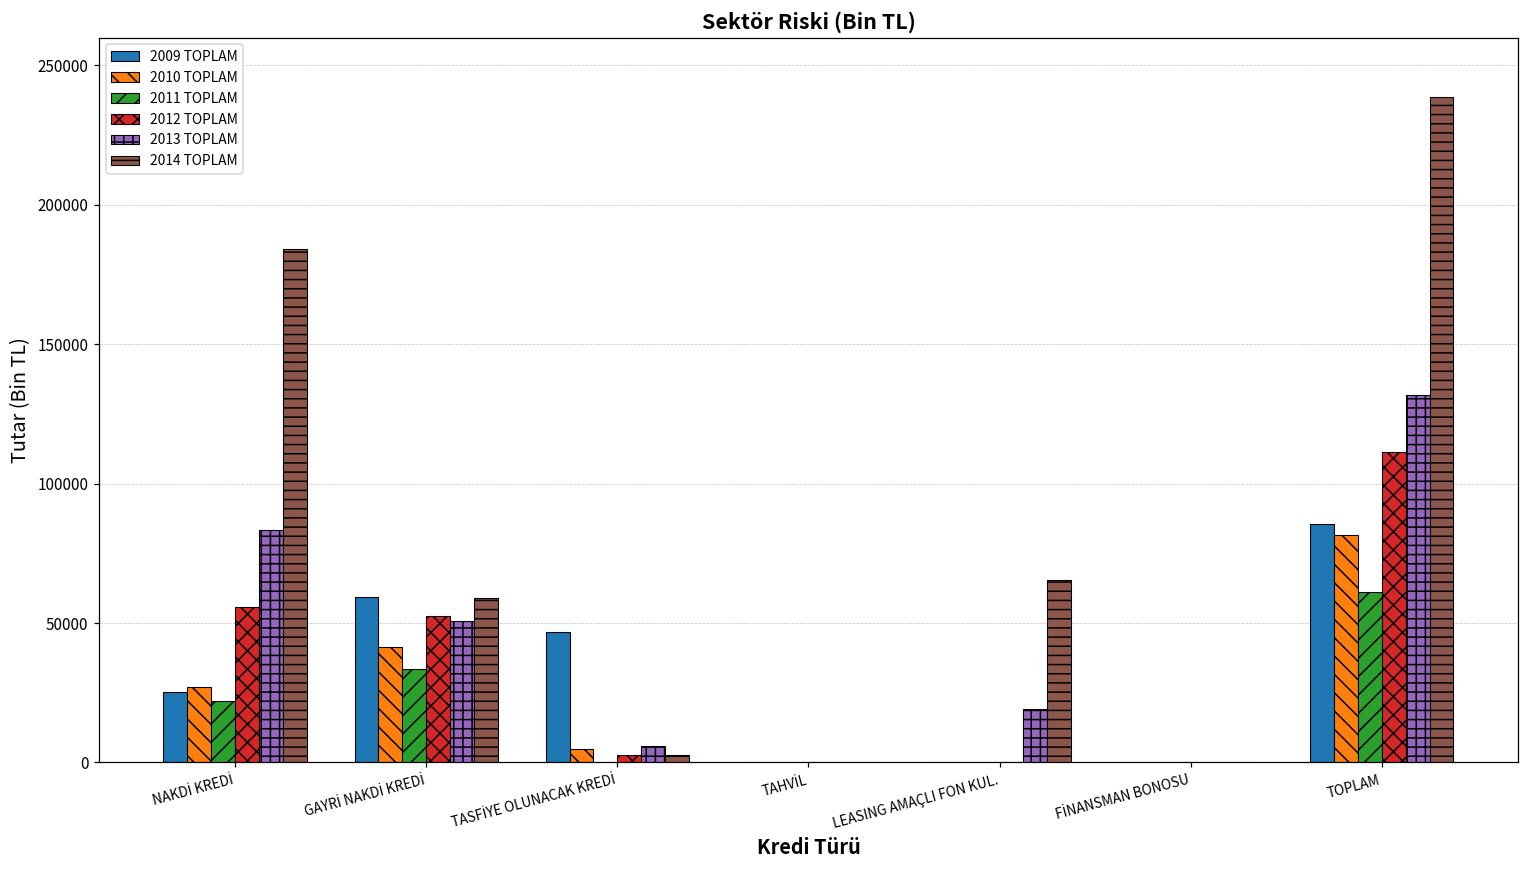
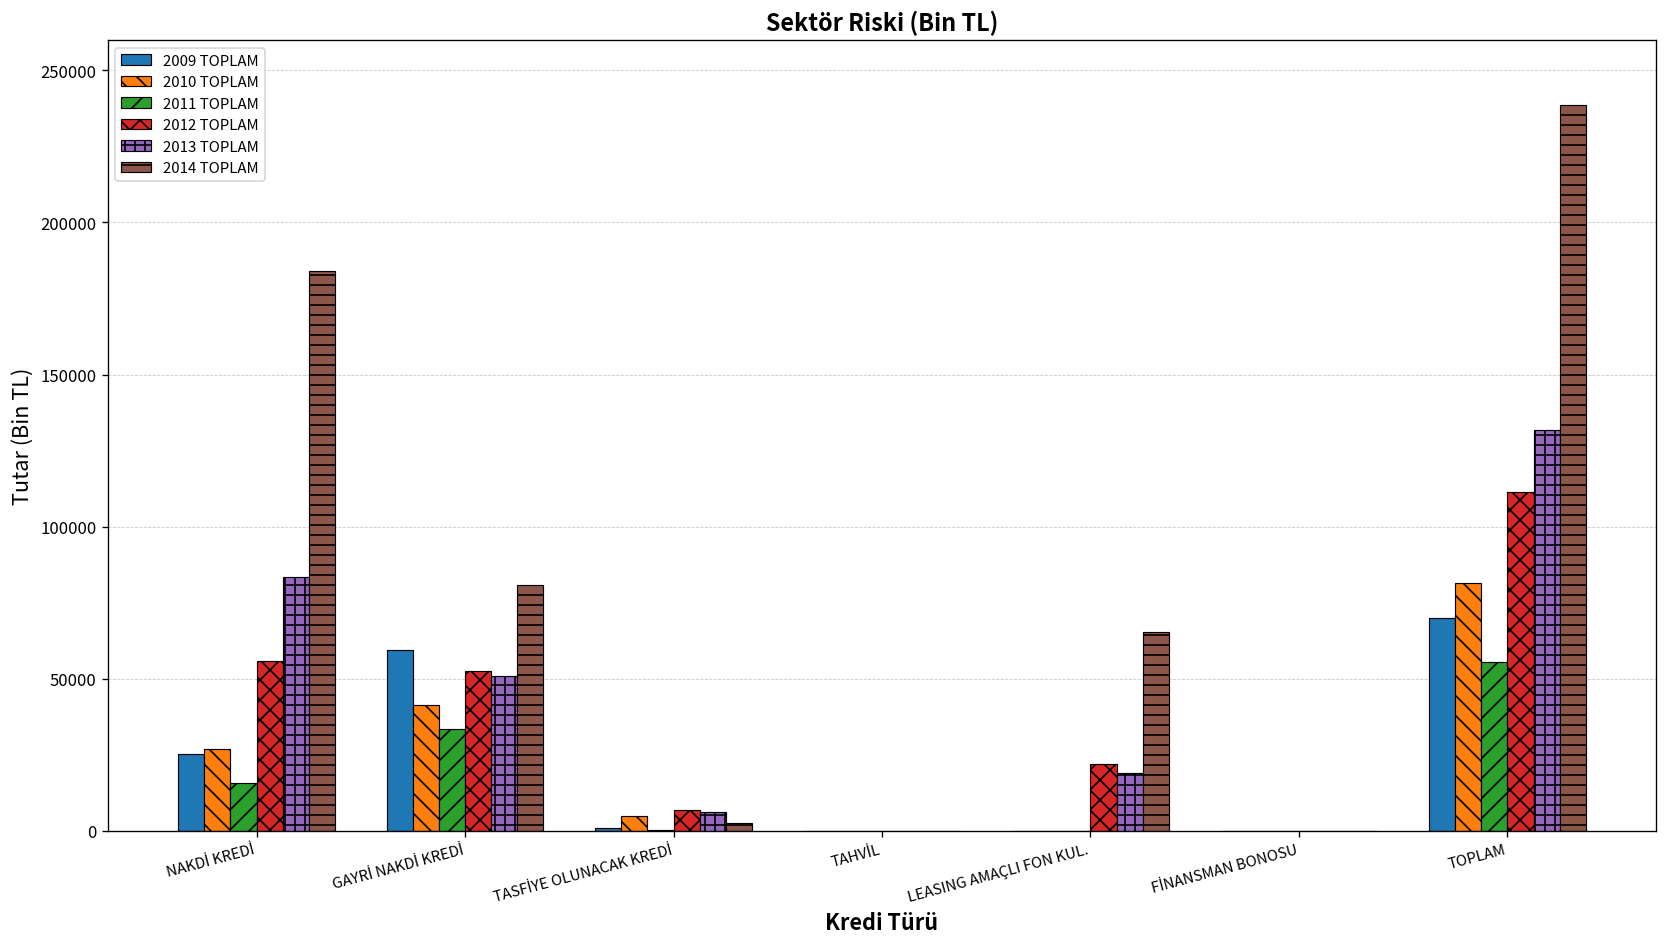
2011 TOPLAM, NAKDİ KREDİ: 22000 -> 16000
2014 TOPLAM, GAYRİ NAKDİ KREDİ: 59000 -> 81000
2009 TOPLAM, TASFİYE OLUNACAK KREDİ: 47000 -> 1000
2012 TOPLAM, TASFİYE OLUNACAK KREDİ: 3000 -> 7000
2012 TOPLAM, LEASING AMAÇLI FON KUL.: 0 -> 22000
2009 TOPLAM, TOPLAM: 86000 -> 70000
2011 TOPLAM, TOPLAM: 61000 -> 56000
